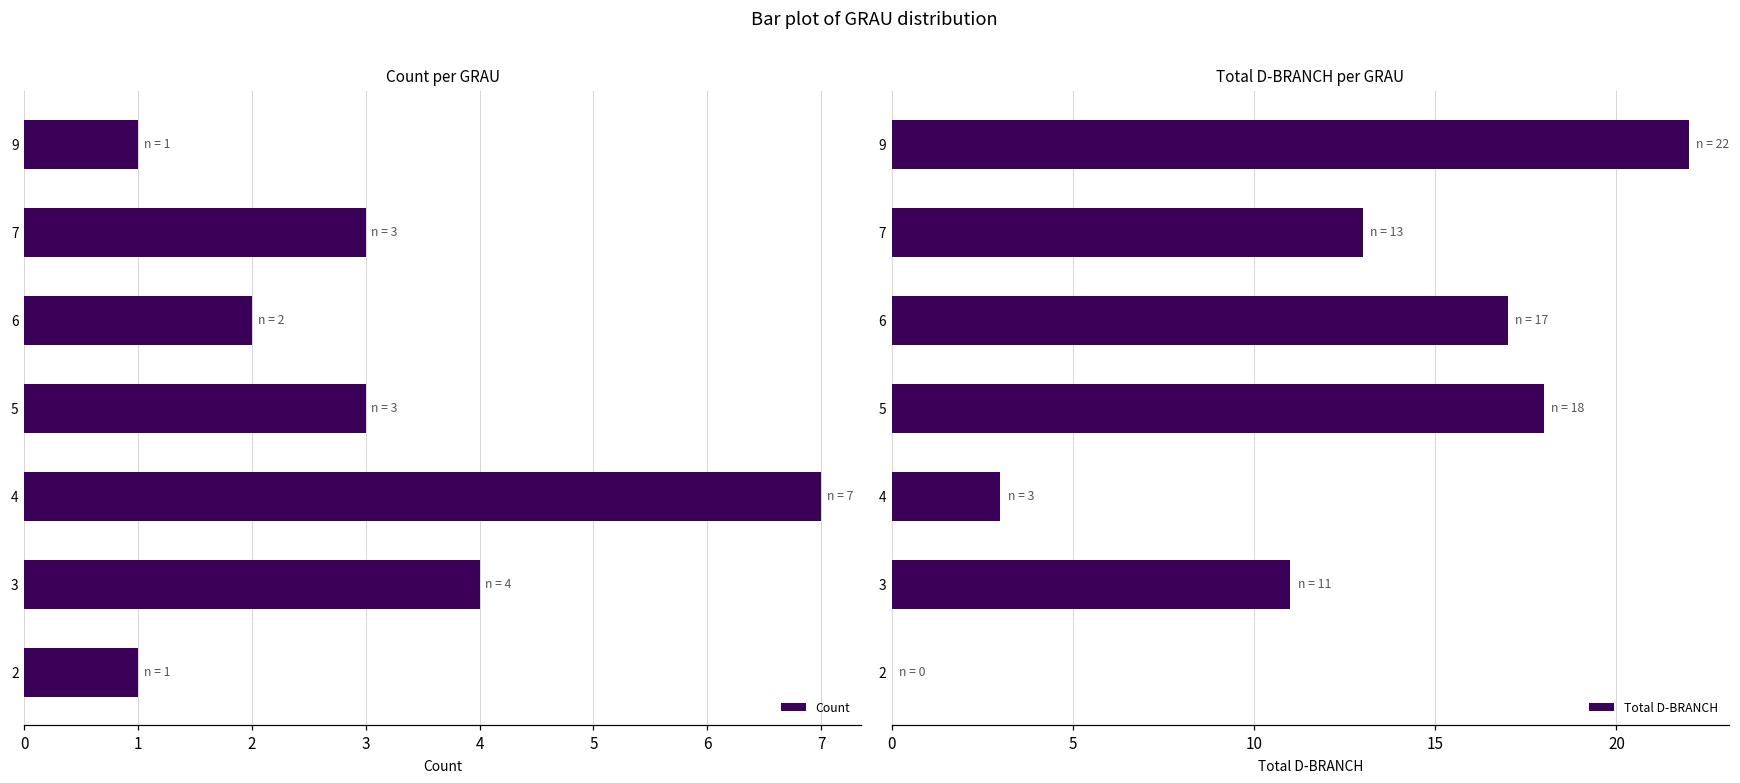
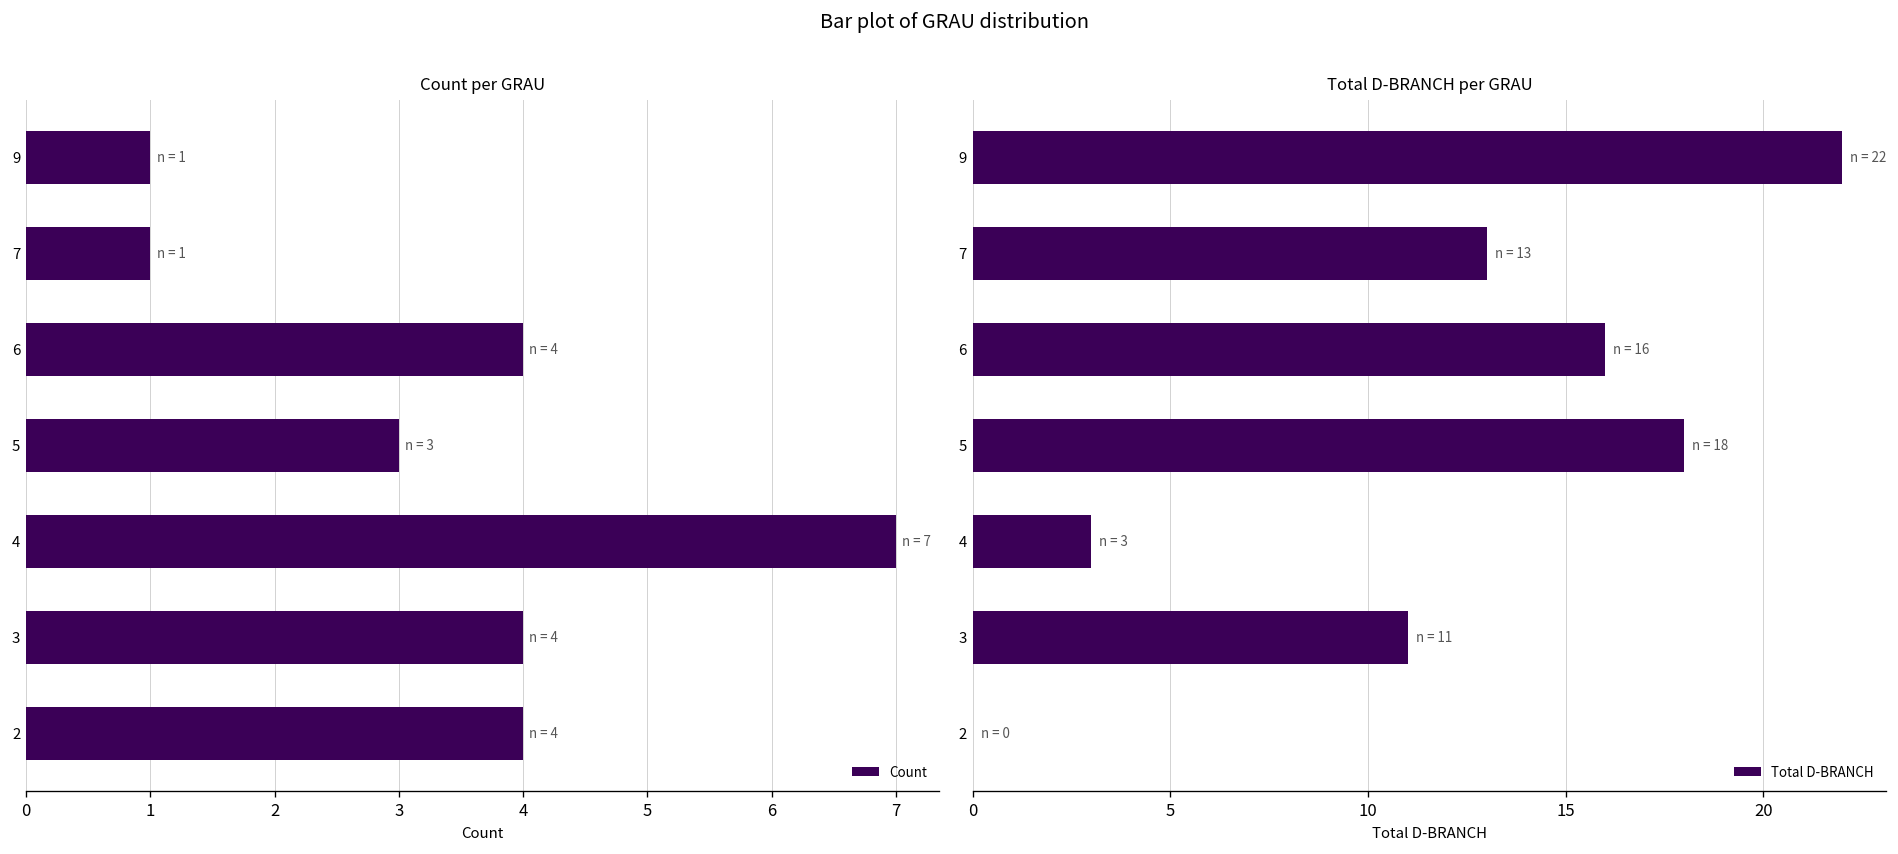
Count per GRAU, 7: 3 -> 1
Count per GRAU, 6: 2 -> 4
Count per GRAU, 2: 1 -> 4
Total D-BRANCH per GRAU, 6: 17 -> 16
